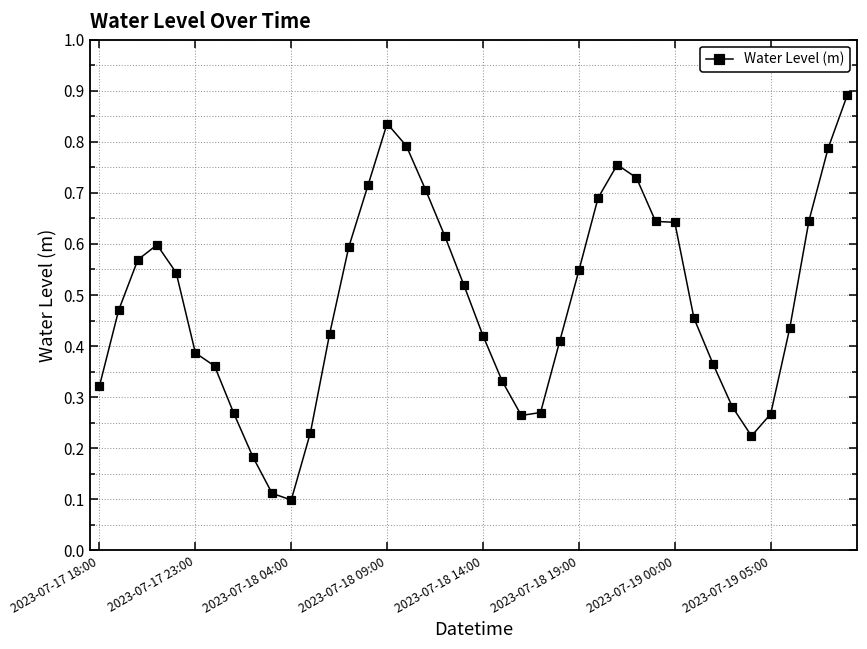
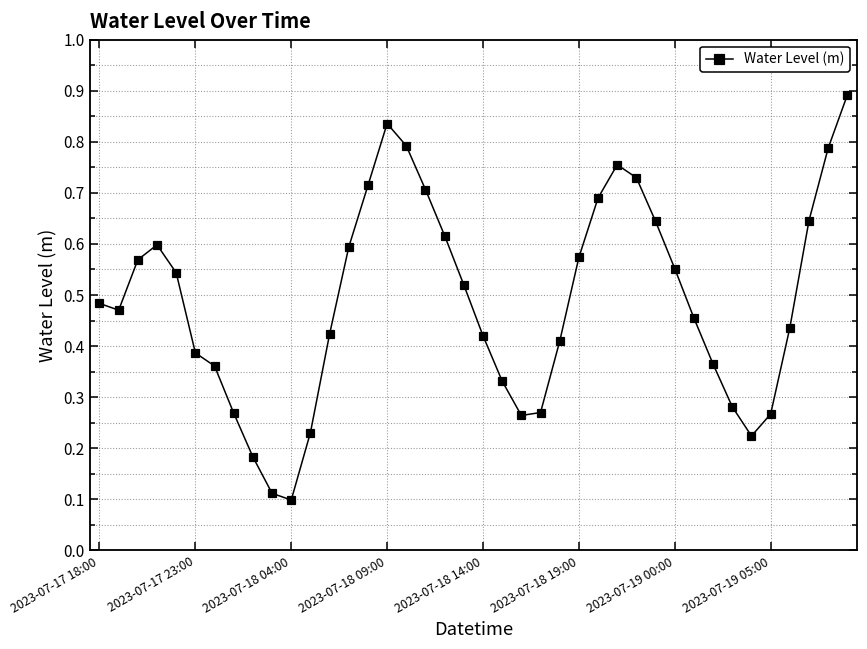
2023-07-17 18:00: 0.32 -> 0.48
2023-07-18 19:00: 0.55 -> 0.57
2023-07-19 00:00: 0.64 -> 0.55
